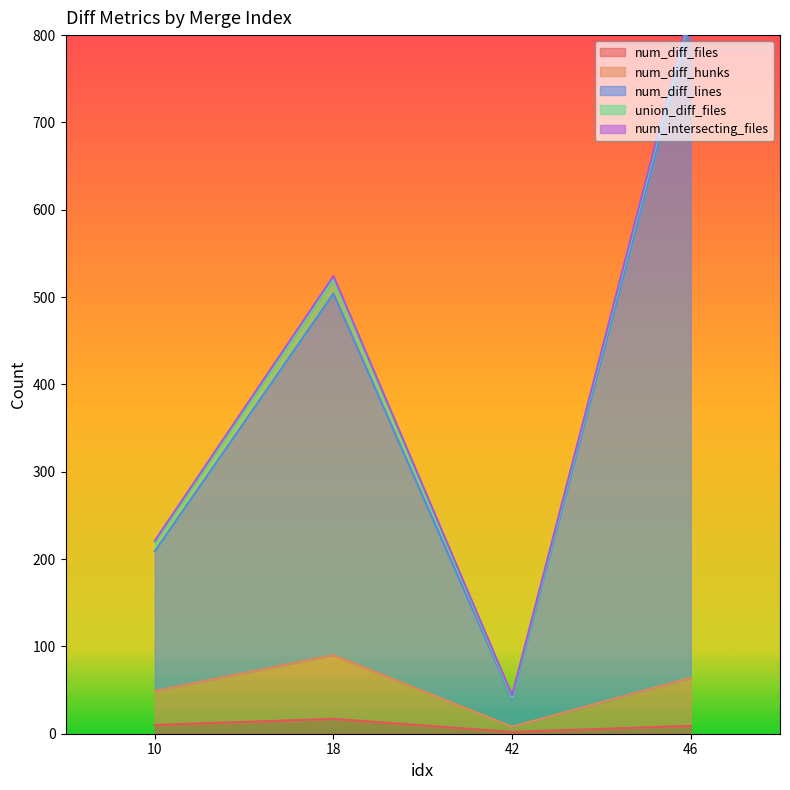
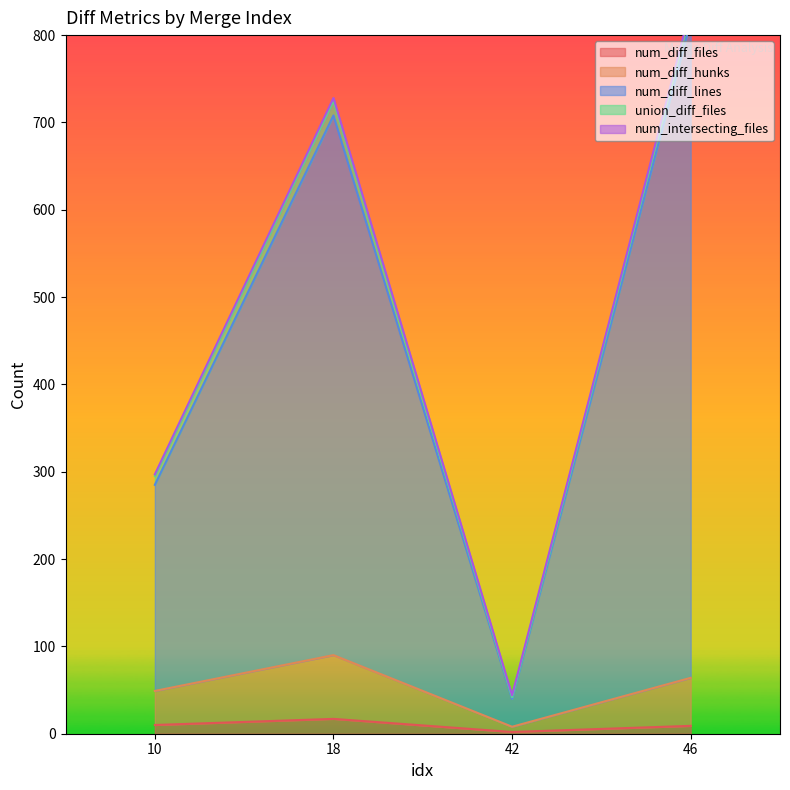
num_diff_lines, 10: 160 -> 240
num_diff_lines, 18: 410 -> 620
